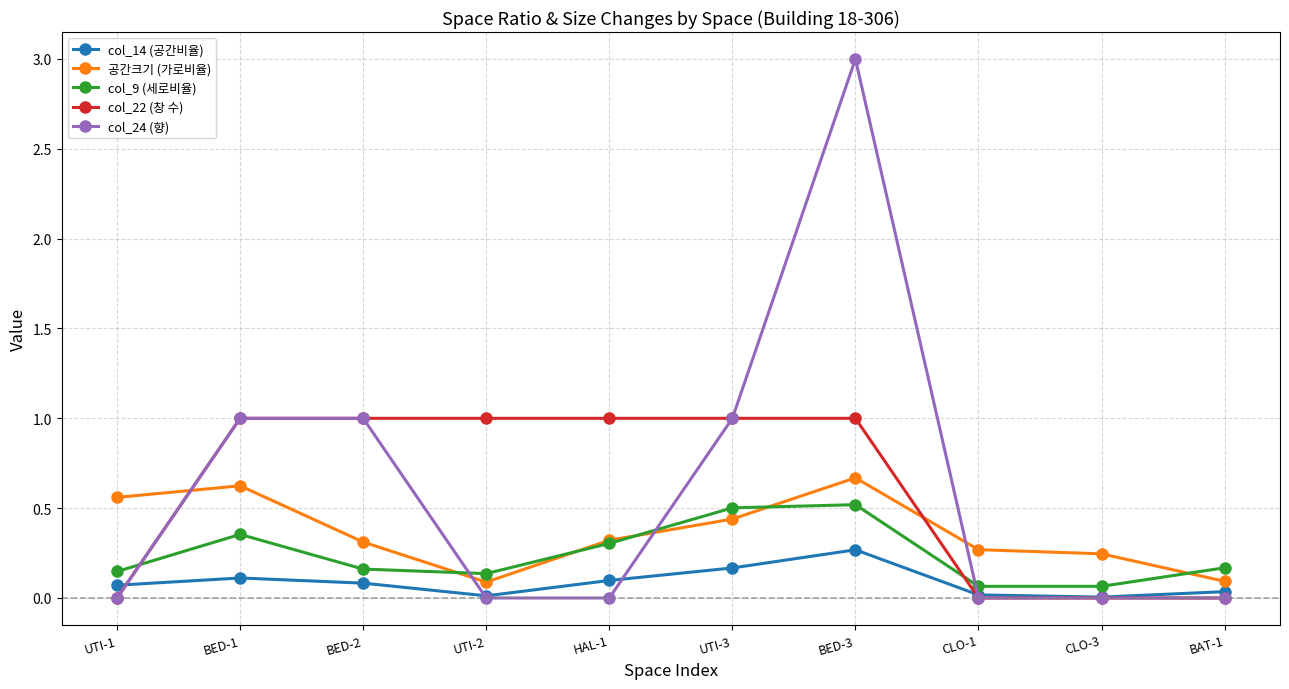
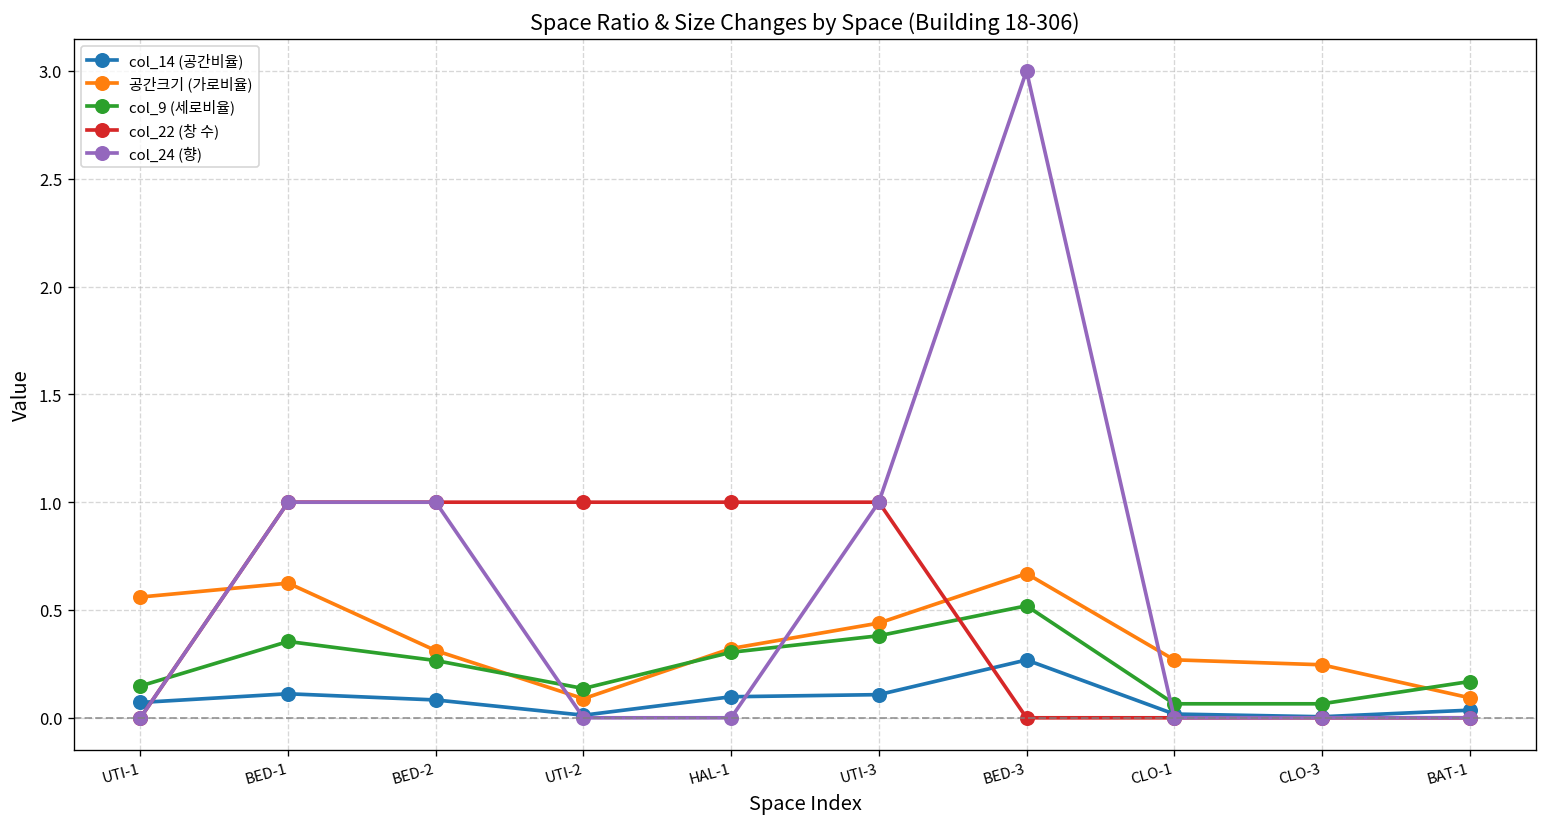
col_9 (세로비율), BED-2: 0.16 -> 0.27
col_14 (공간비율), UTI-3: 0.17 -> 0.11
col_9 (세로비율), UTI-3: 0.50 -> 0.38
col_22 (창 수), BED-3: 1 -> 0
